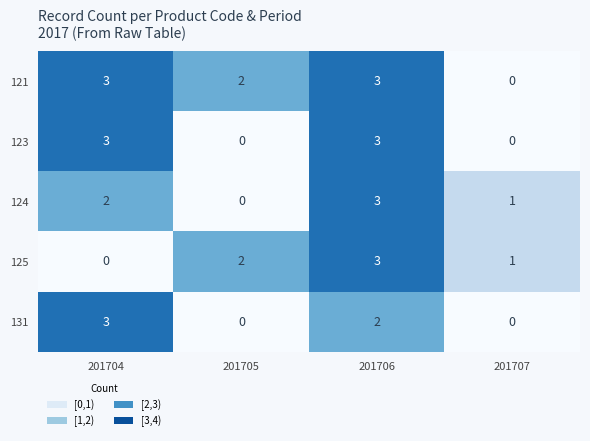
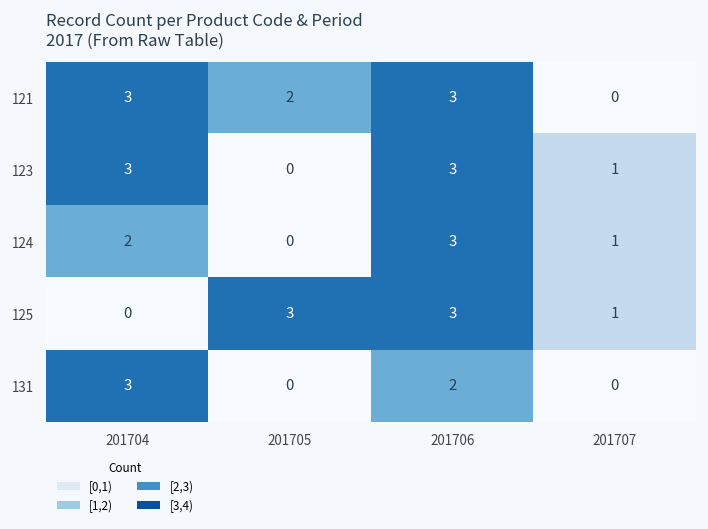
123, 201707: 0 -> 1
125, 201705: 2 -> 3
